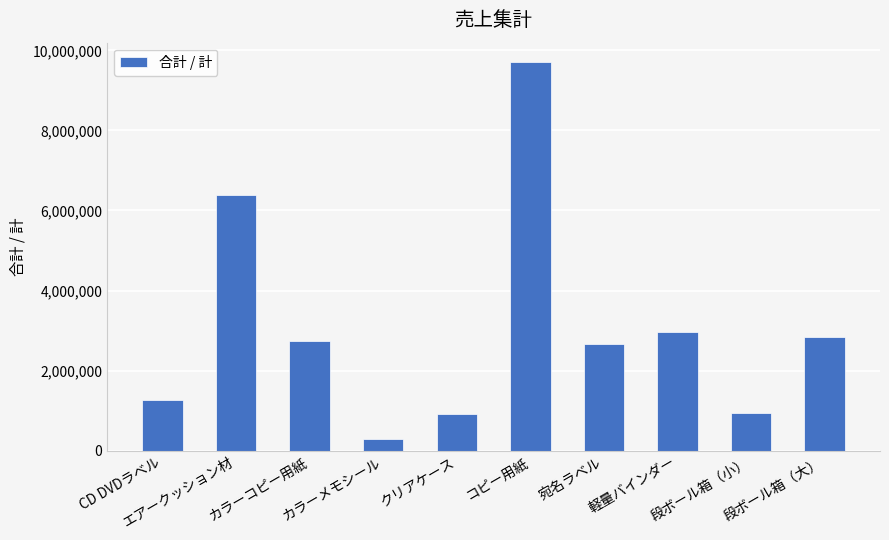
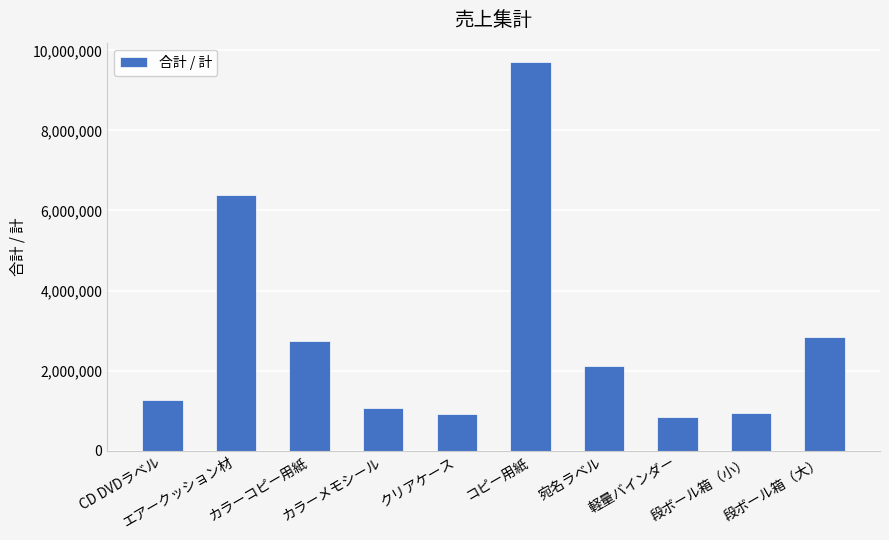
カラーメモシール: 300,000 -> 1,100,000
宛名ラベル: 2,700,000 -> 2,100,000
軽量バインダー: 3,000,000 -> 800,000
